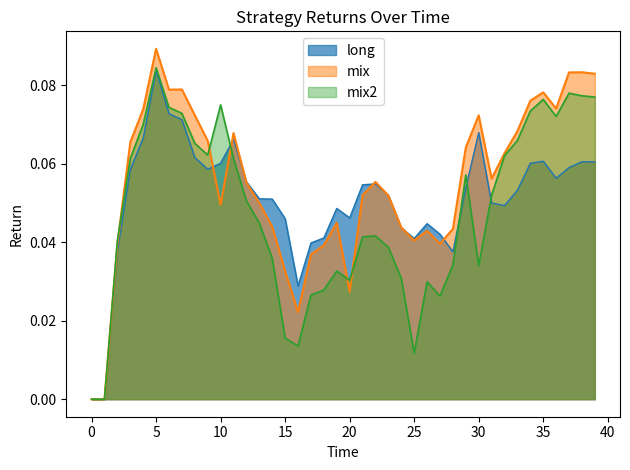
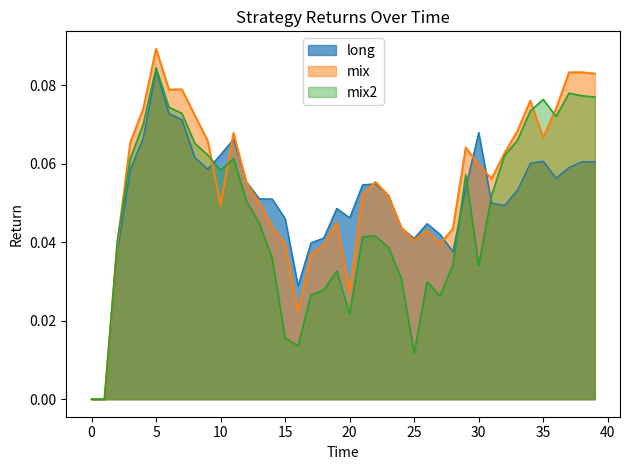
long, 10: 0.060 -> 0.062
mix2, 10: 0.075 -> 0.058
mix, 15: 0.033 -> 0.039
mix2, 20: 0.030 -> 0.022
mix, 30: 0.072 -> 0.060
mix, 35: 0.078 -> 0.067
